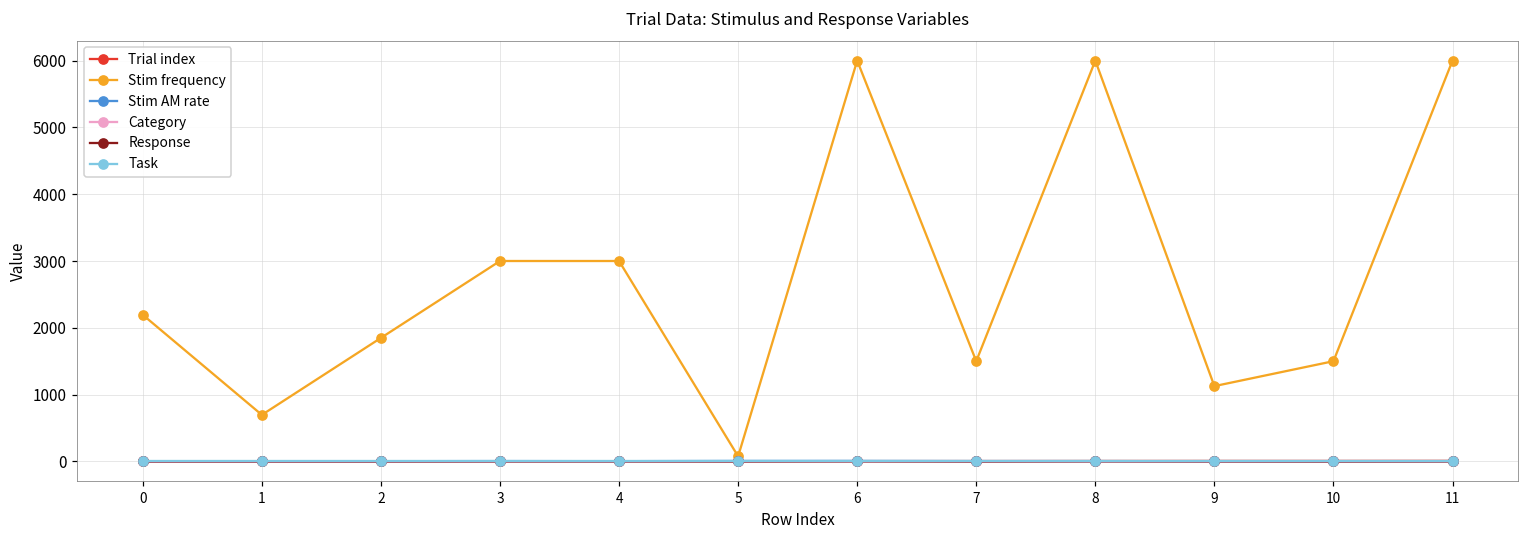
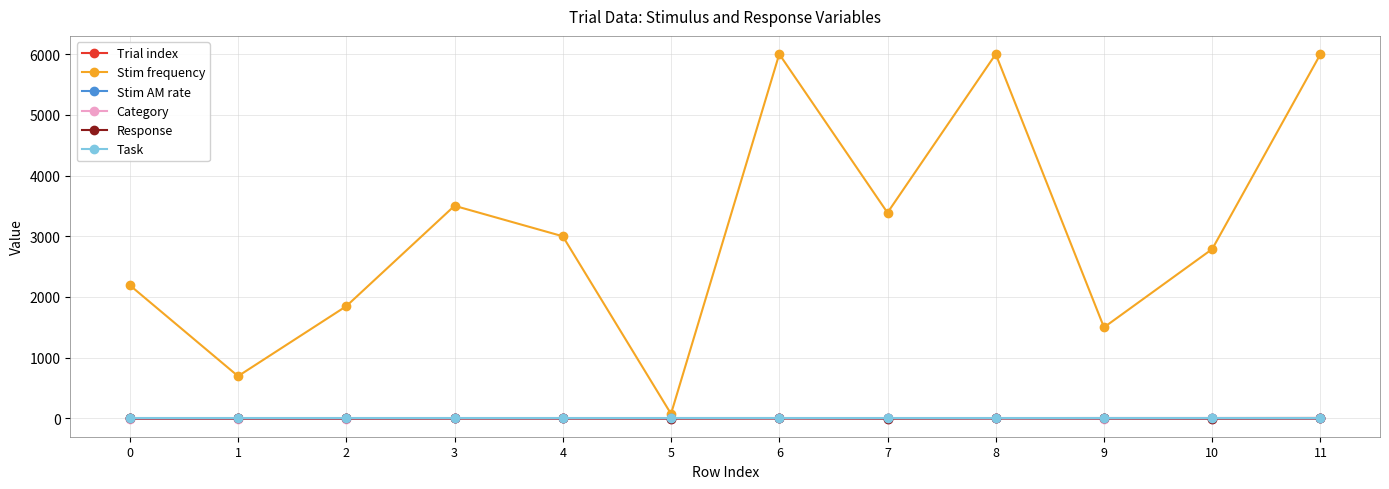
Stim frequency, 3: 3000 -> 3500
Stim frequency, 7: 1500 -> 3400
Stim frequency, 9: 1100 -> 1500
Stim frequency, 10: 1500 -> 2800
